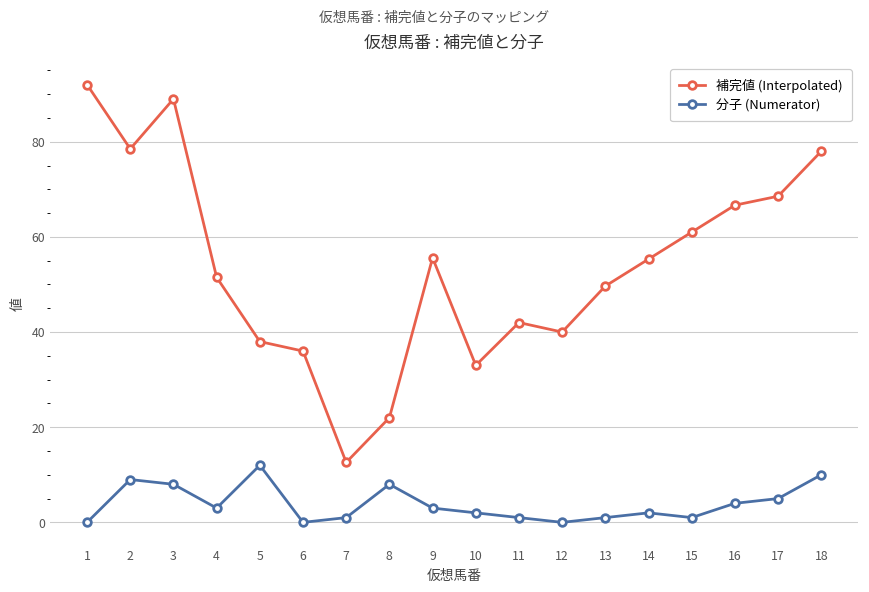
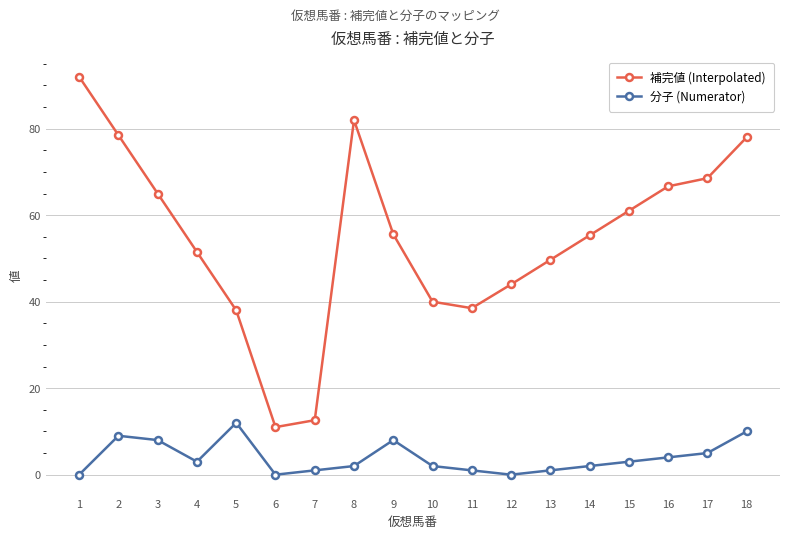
補完値 (Interpolated), 3: 89 -> 65
補完値 (Interpolated), 6: 36 -> 11
補完値 (Interpolated), 8: 22 -> 82
分子 (Numerator), 8: 8 -> 2
分子 (Numerator), 9: 3 -> 8
補完値 (Interpolated), 10: 33 -> 40
補完値 (Interpolated), 11: 42 -> 39
補完値 (Interpolated), 12: 40 -> 44
分子 (Numerator), 15: 1 -> 3
